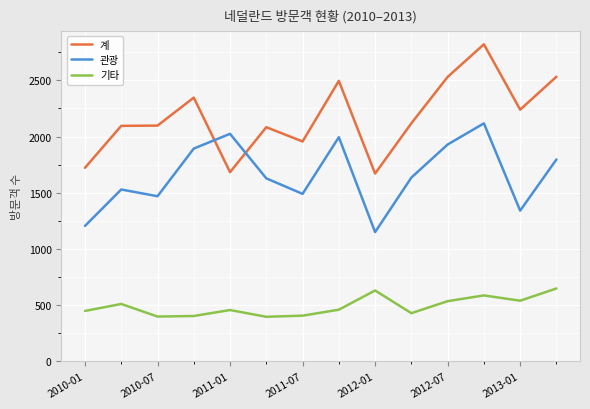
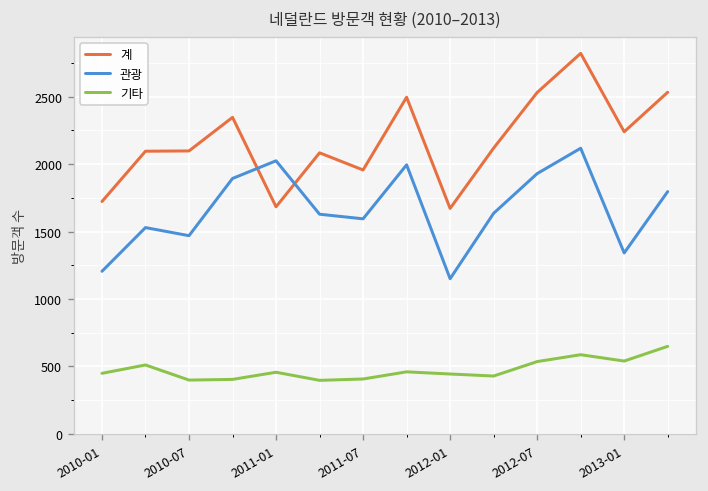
관광, 2011-07: 1490 -> 1590
기타, 2012-01: 630 -> 440
